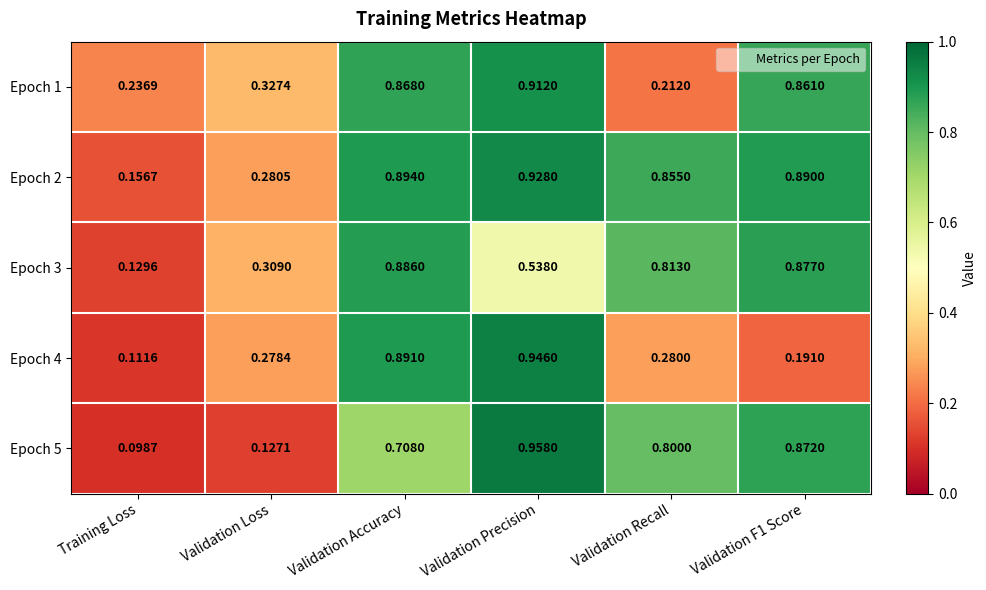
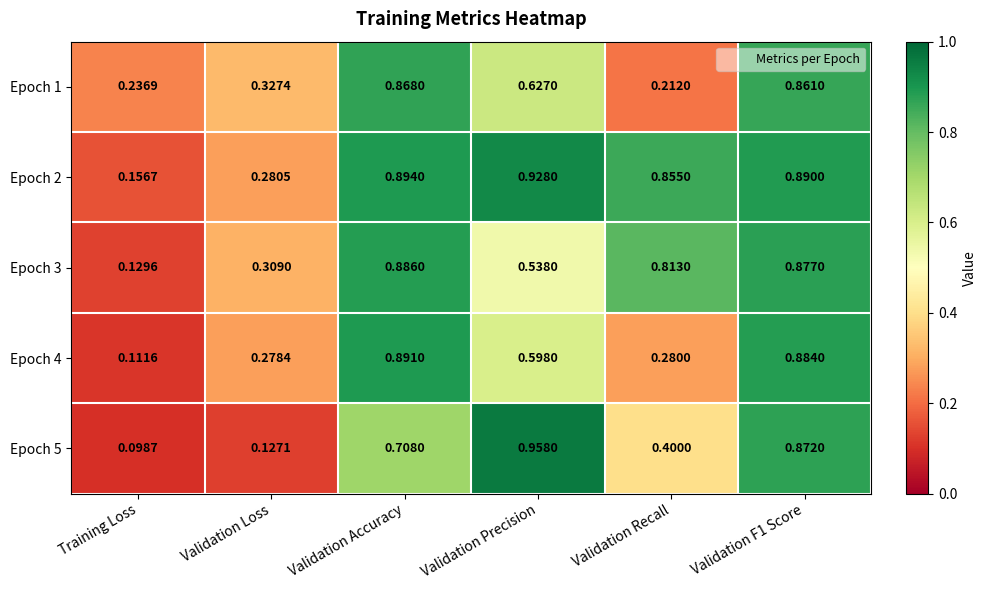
Epoch 1, Validation Precision: 0.9120 -> 0.6270
Epoch 4, Validation Precision: 0.9460 -> 0.5980
Epoch 4, Validation F1 Score: 0.1910 -> 0.8840
Epoch 5, Validation Recall: 0.8000 -> 0.4000
